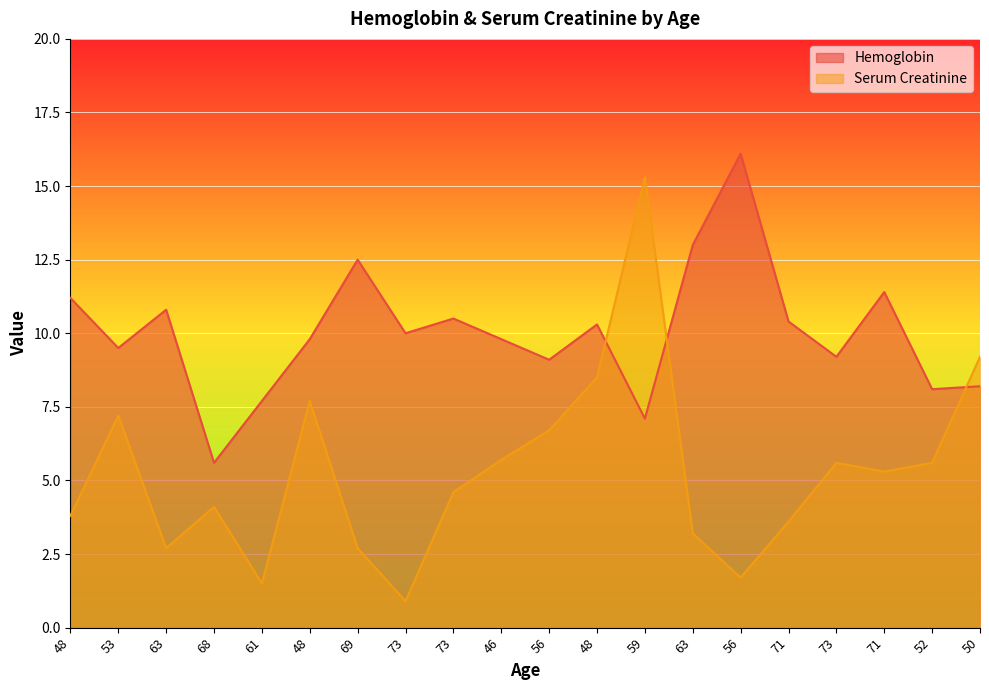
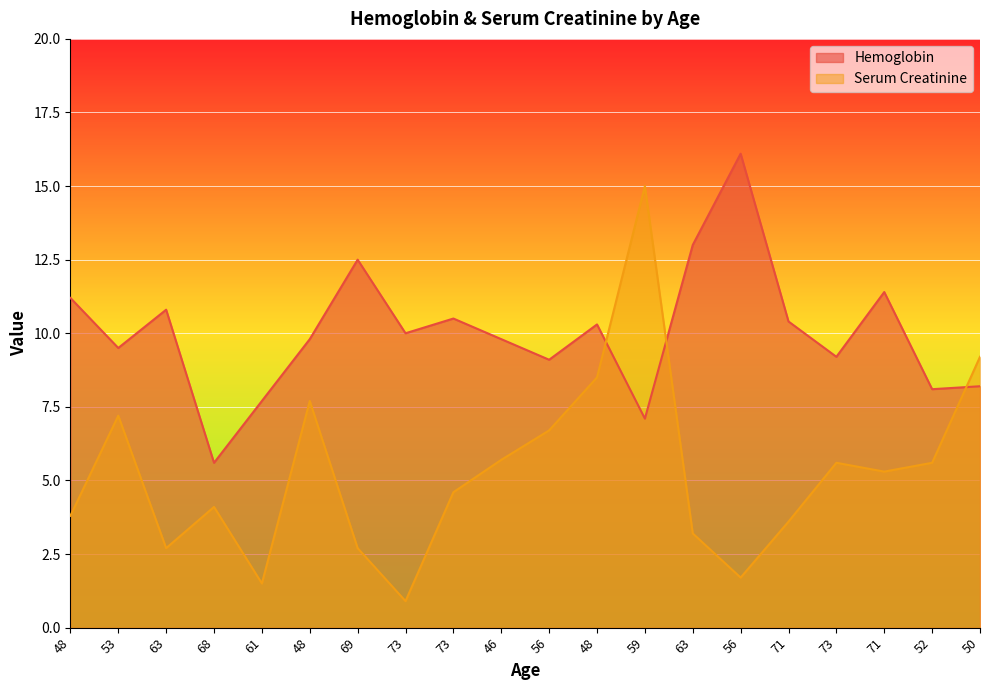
Serum Creatinine, 59: 15.3 -> 15.0
